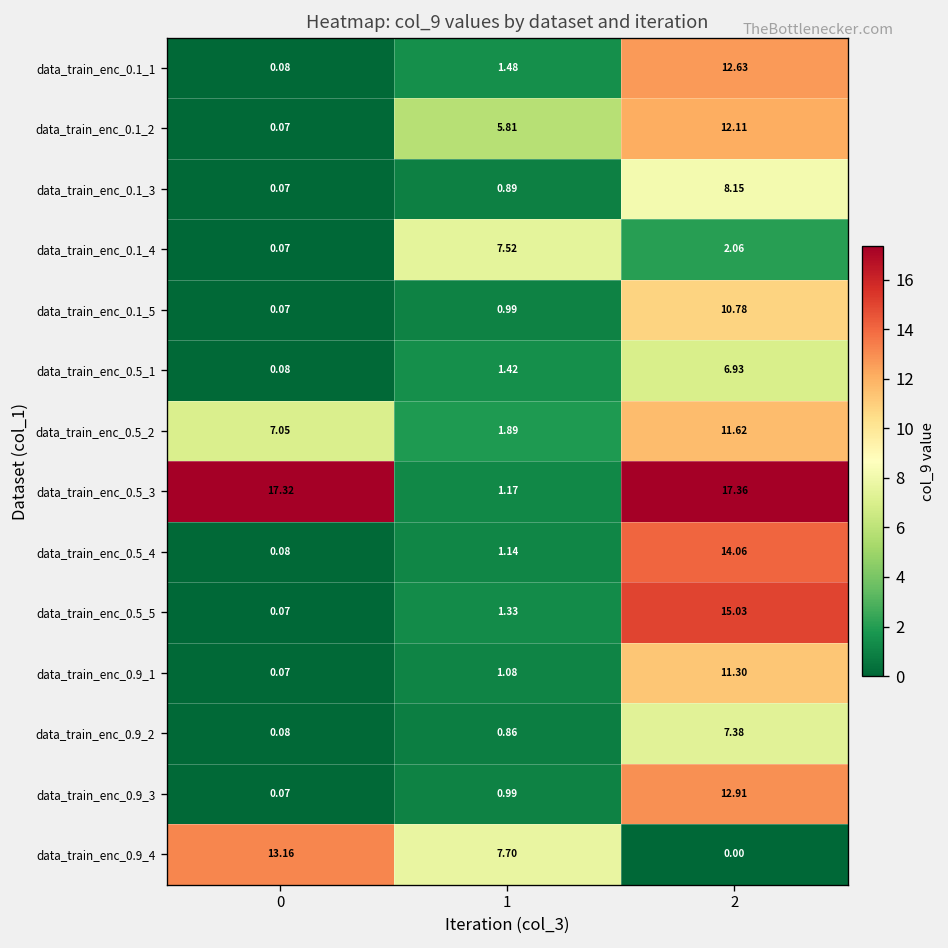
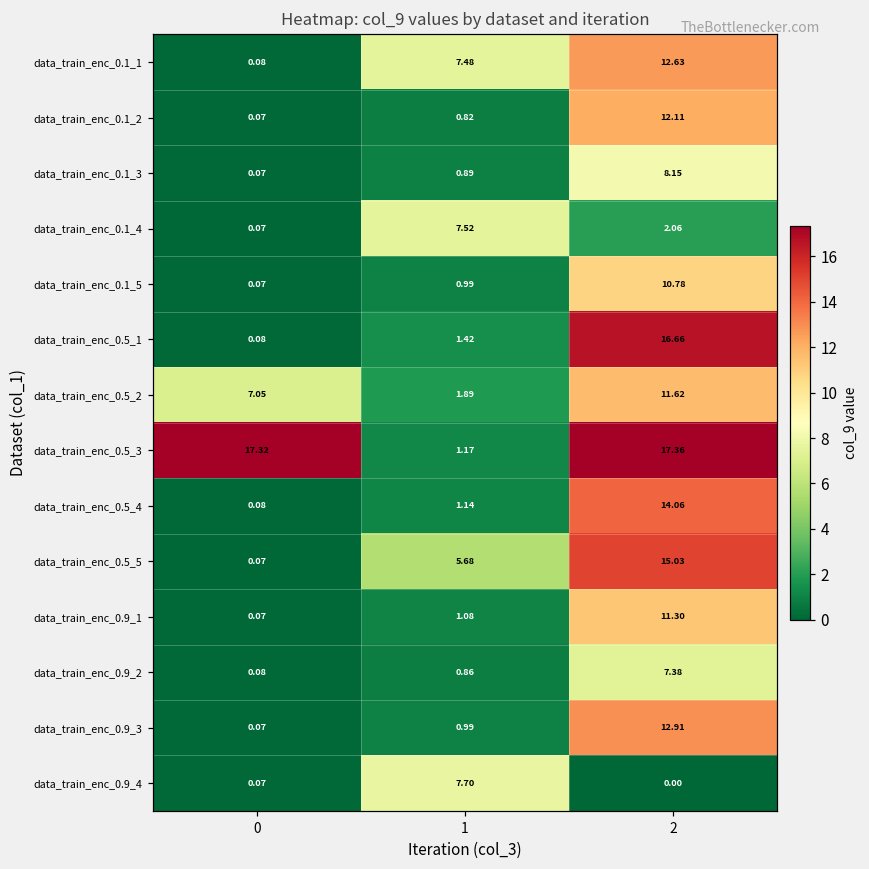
data_train_enc_0.1_1, 1: 1.48 -> 7.48
data_train_enc_0.1_2, 1: 5.81 -> 0.82
data_train_enc_0.5_1, 2: 6.93 -> 16.66
data_train_enc_0.5_5, 1: 1.33 -> 5.68
data_train_enc_0.9_4, 0: 13.16 -> 0.07
